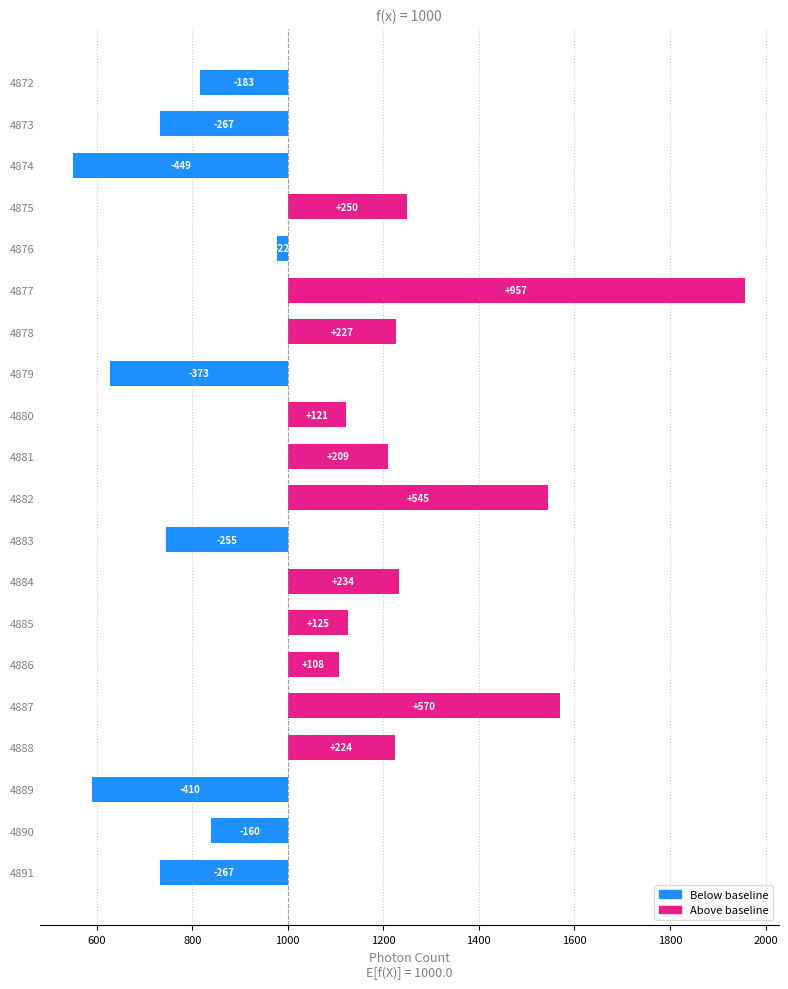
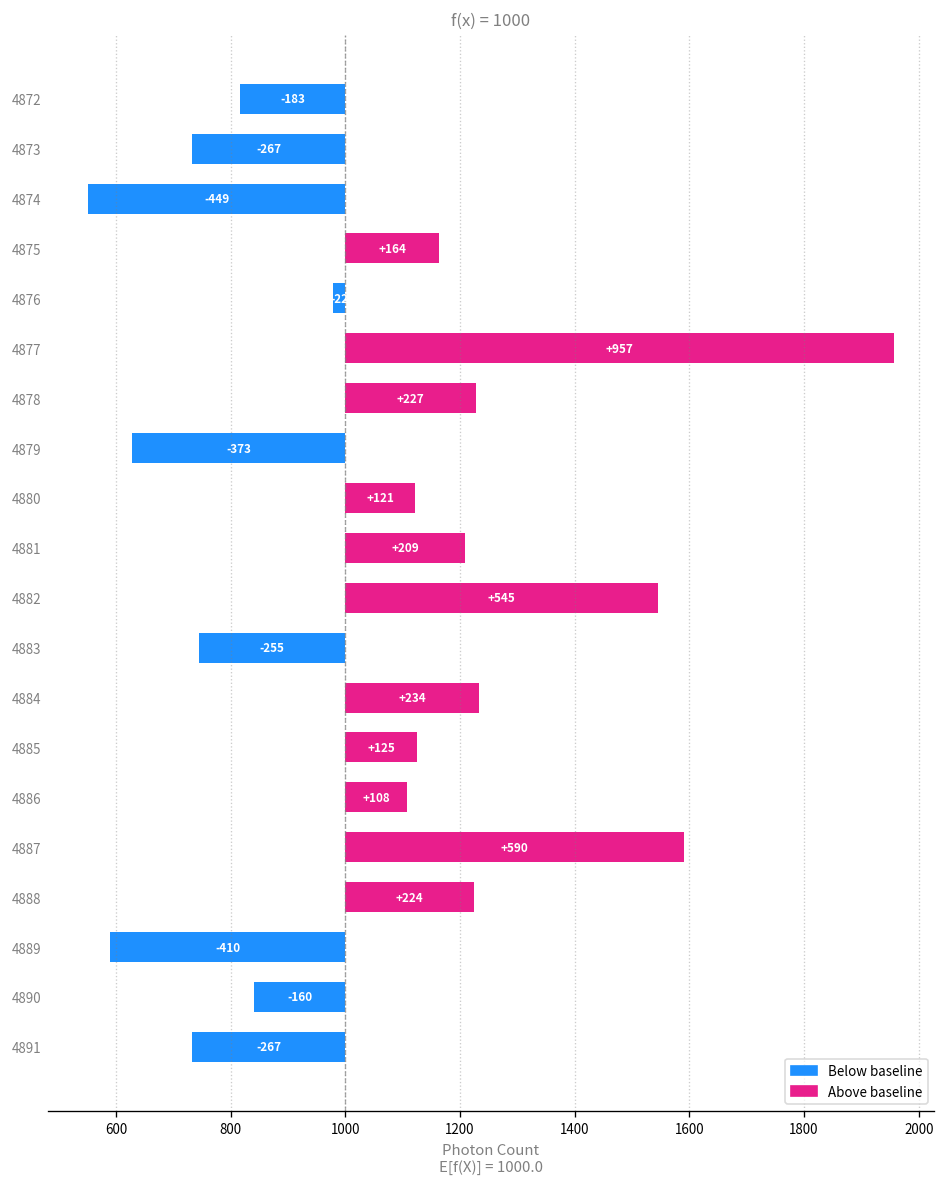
4875: +250 -> +164
4887: +570 -> +590
